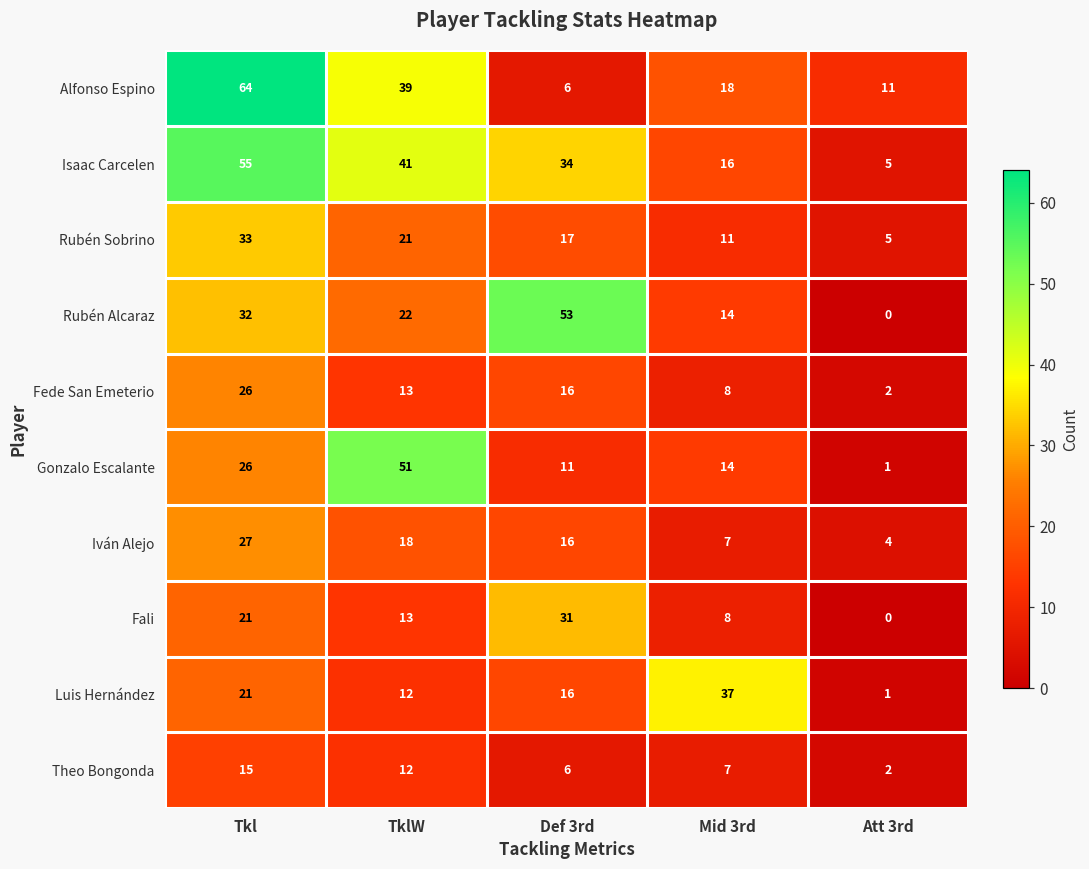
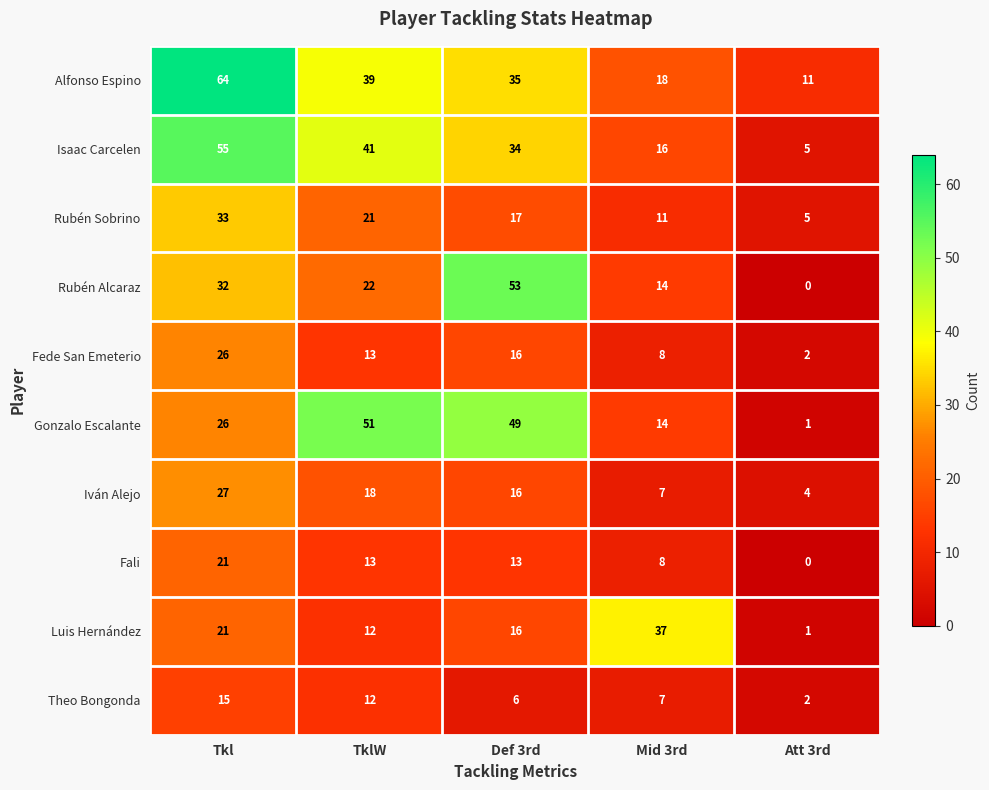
Alfonso Espino, Def 3rd: 6 -> 35
Gonzalo Escalante, Def 3rd: 11 -> 49
Fali, Def 3rd: 31 -> 13
